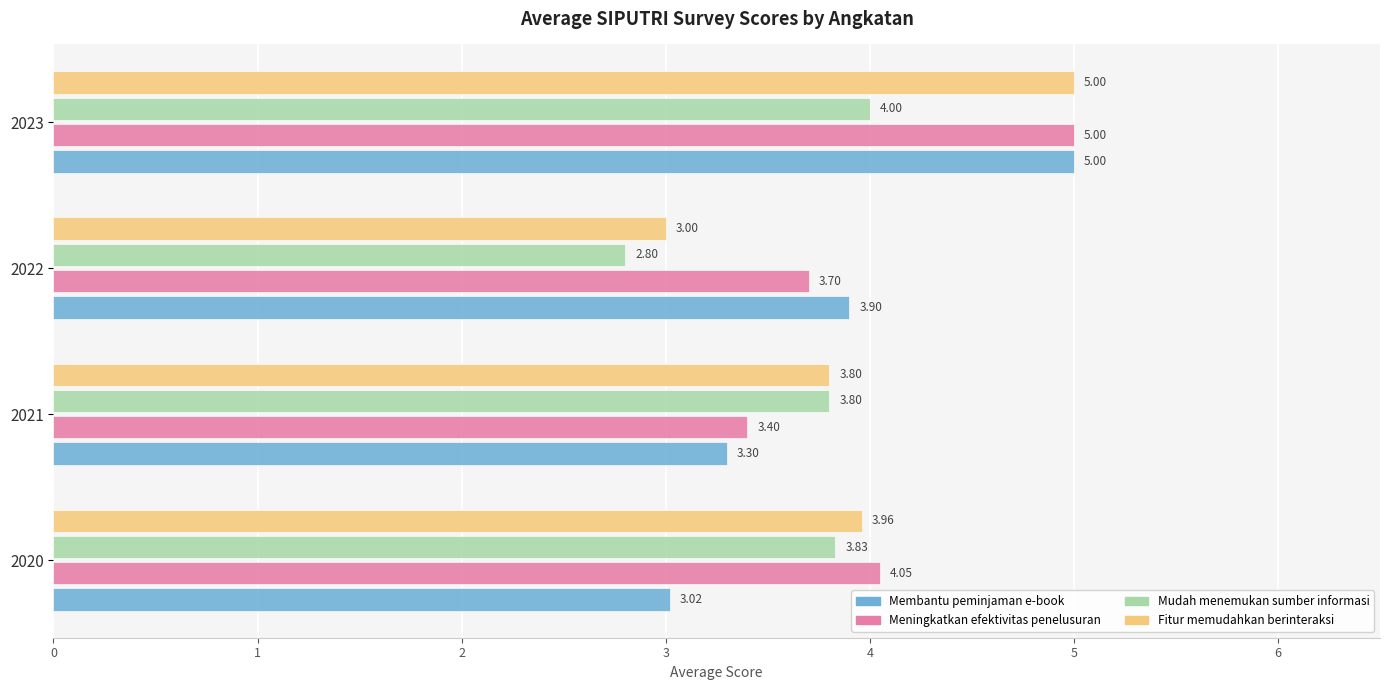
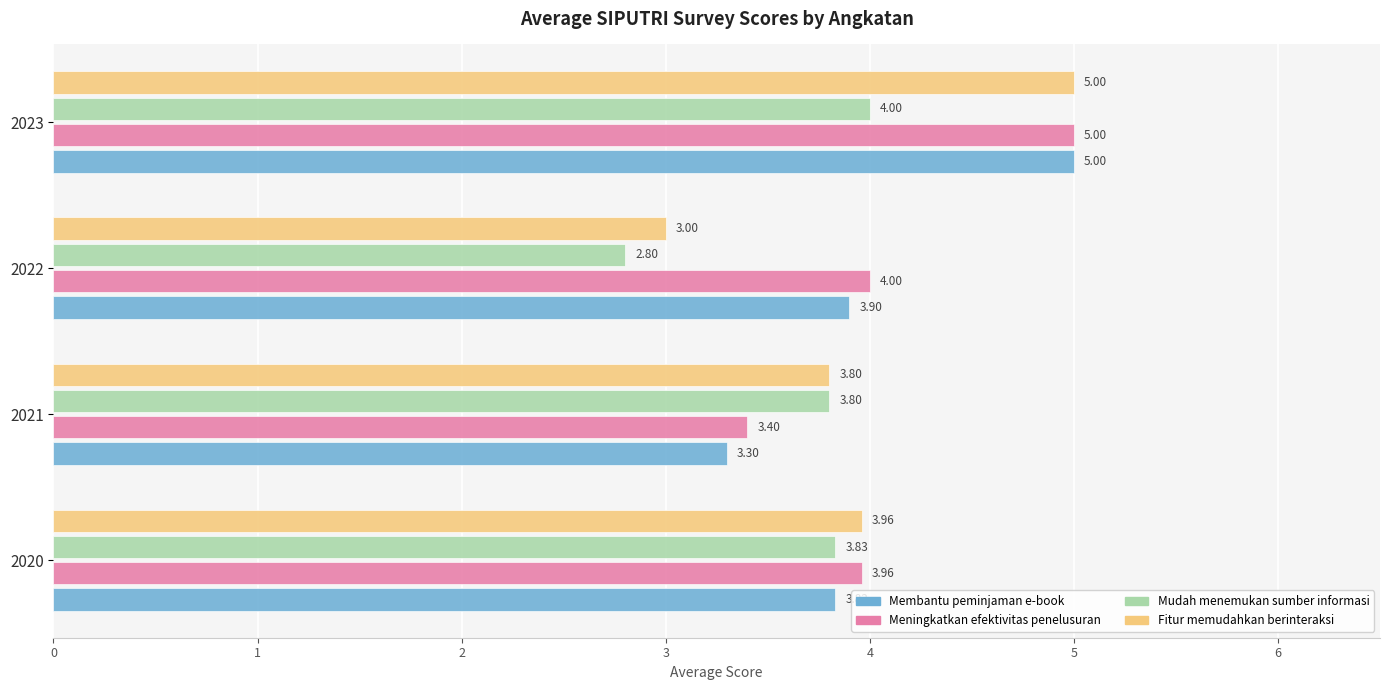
Meningkatkan efektivitas penelusuran, 2022: 3.70 -> 4.00
Meningkatkan efektivitas penelusuran, 2020: 4.05 -> 3.96
Membantu peminjaman e-book, 2020: 3.02 -> 3.83
